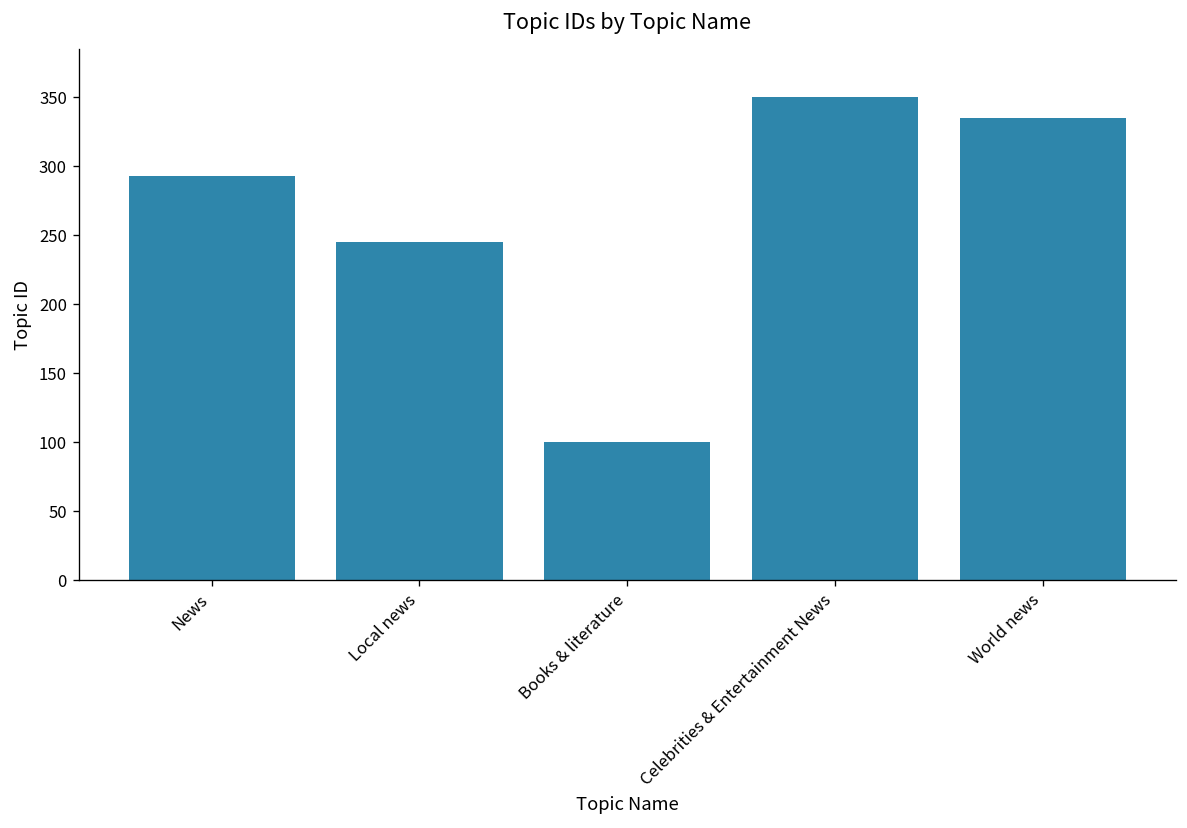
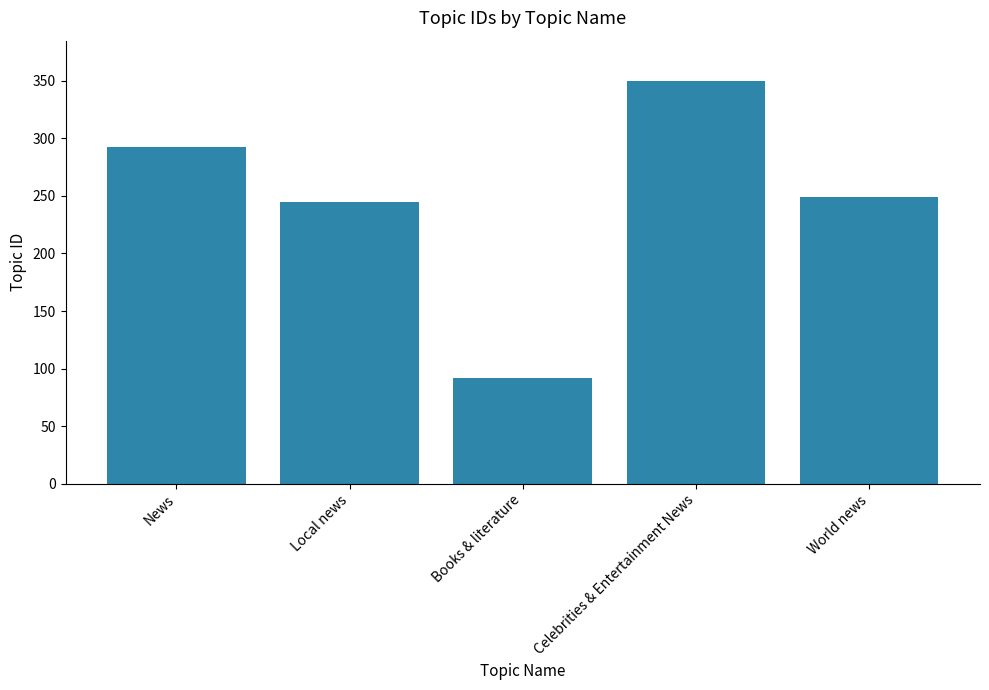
Books & literature: 100 -> 92
World news: 335 -> 249
